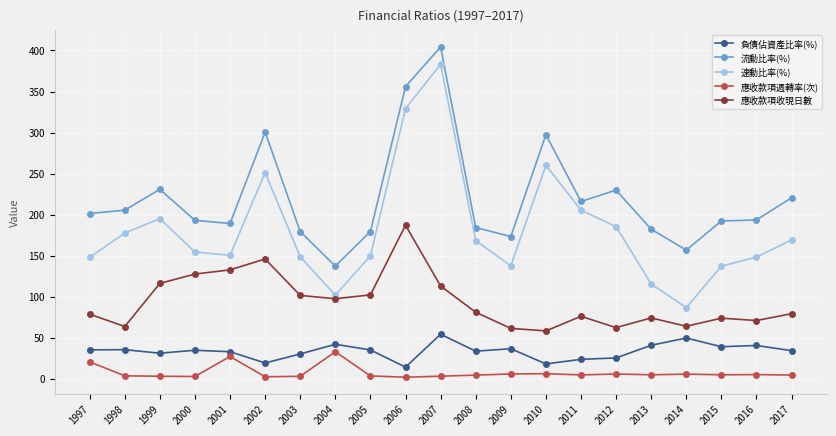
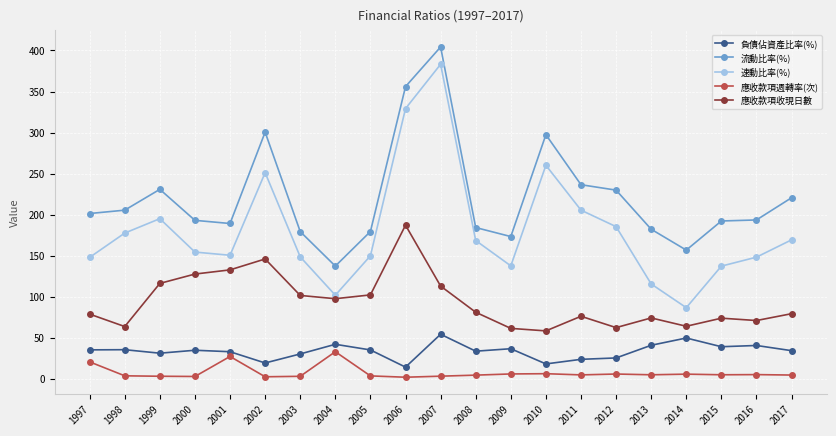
流動比率(%), 2011: 220 -> 240
